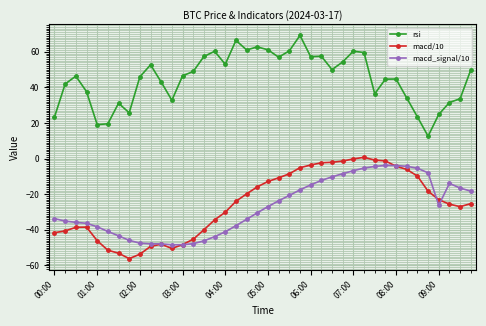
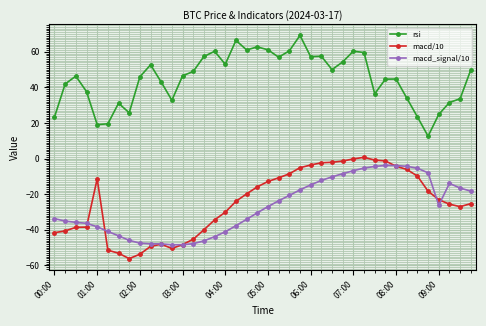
macd/10, 01:00: -46 -> -11
